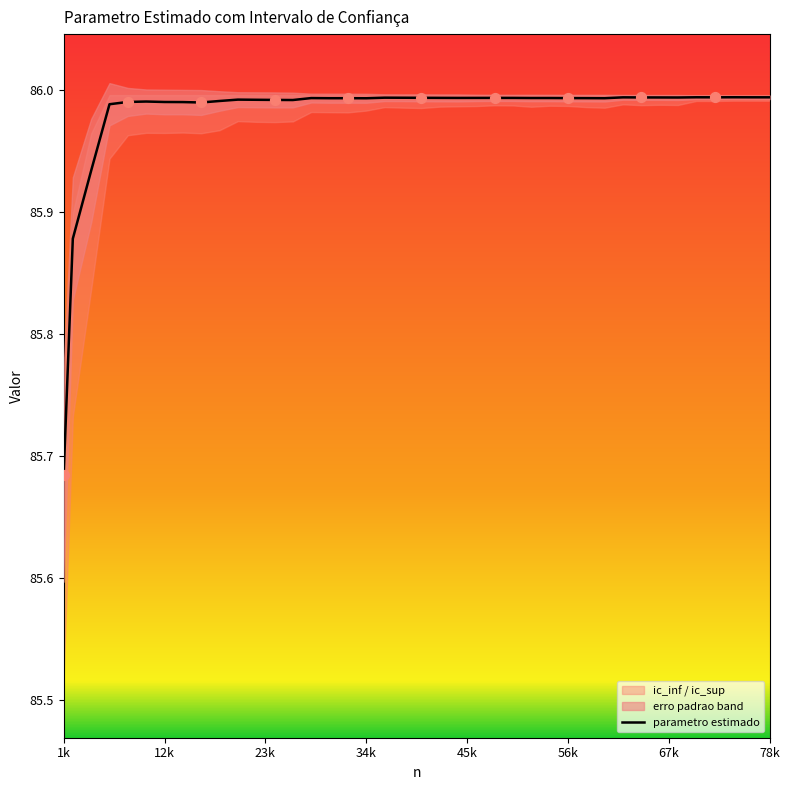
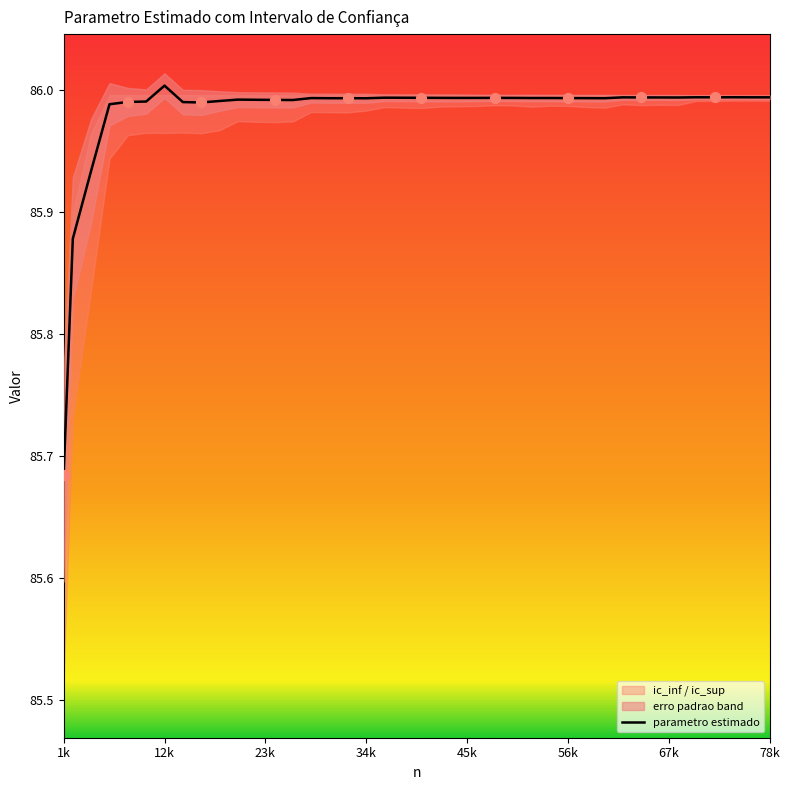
parametro estimado, 12k: 85.990 -> 86.003
